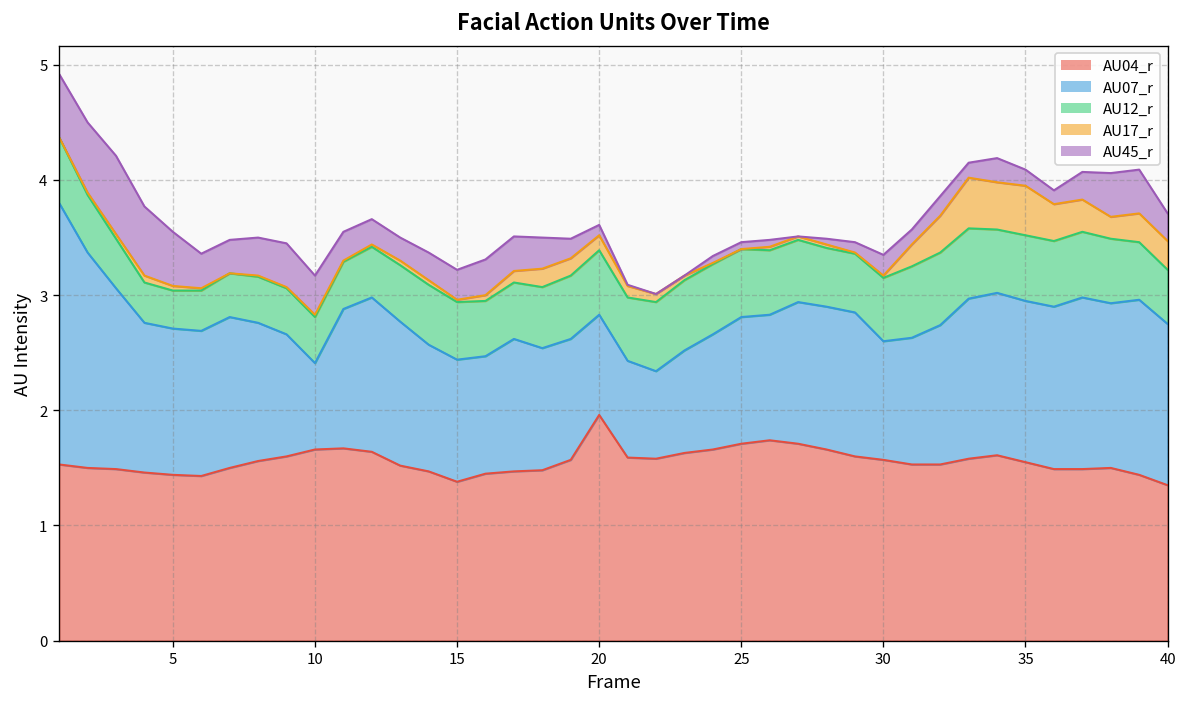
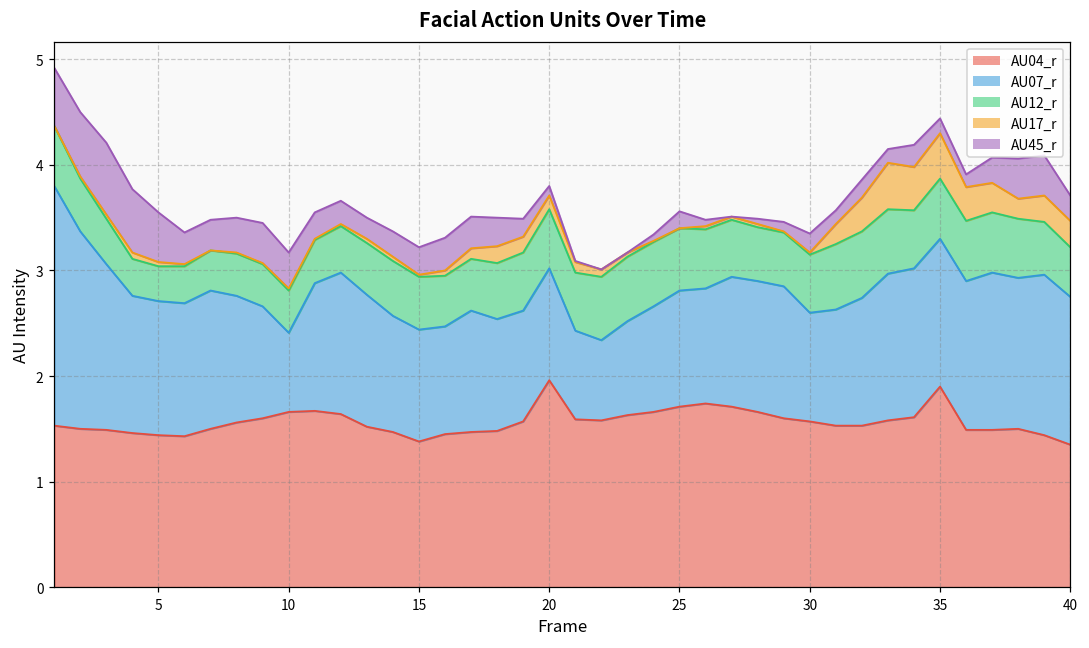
AU07_r, 20: 0.9 -> 1.1
AU45_r, 25: 0.1 -> 0.2
AU04_r, 35: 1.6 -> 1.9
